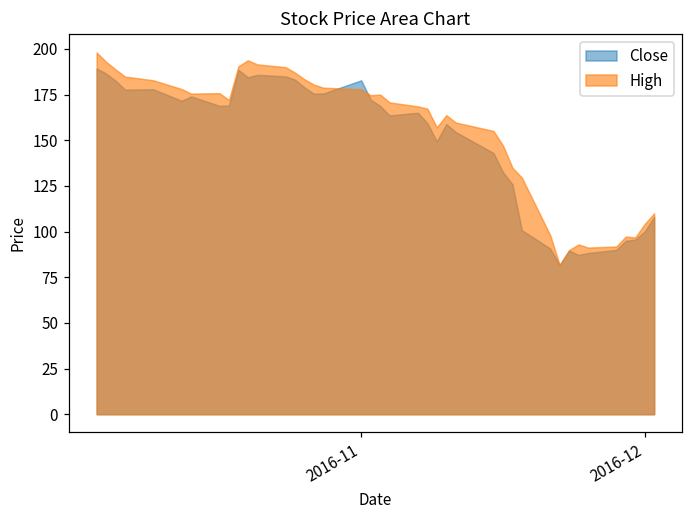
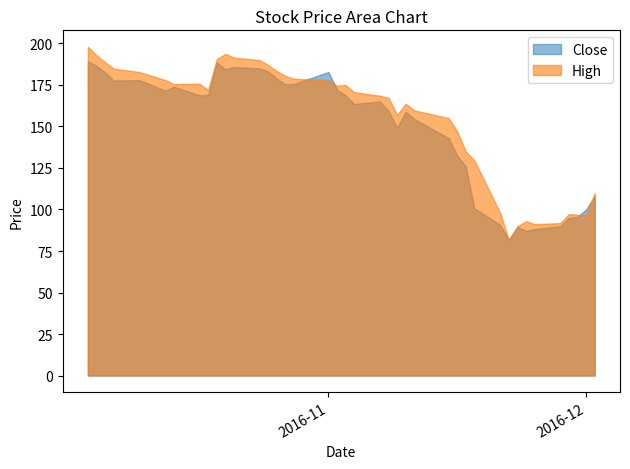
High, 2016-12: 104 -> 96
